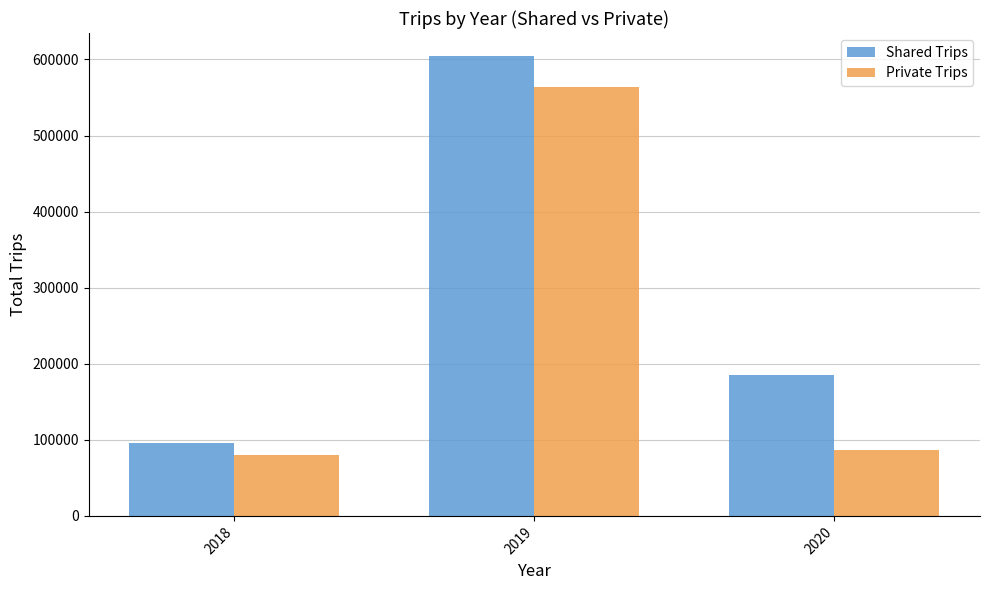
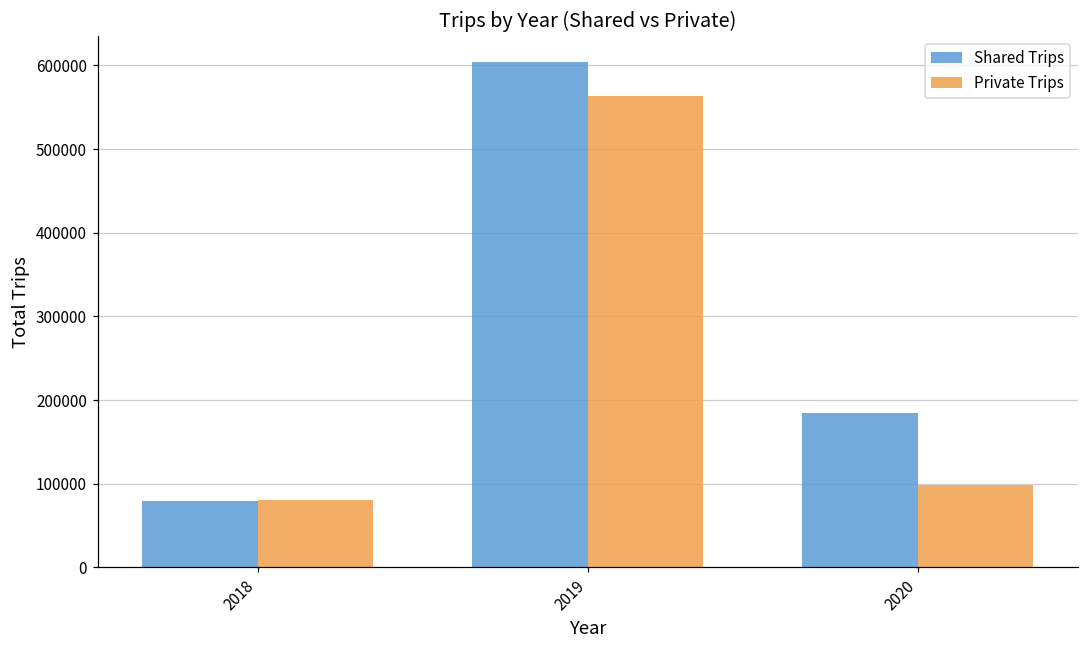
Shared Trips, 2018: 100000 -> 80000
Private Trips, 2020: 90000 -> 100000
